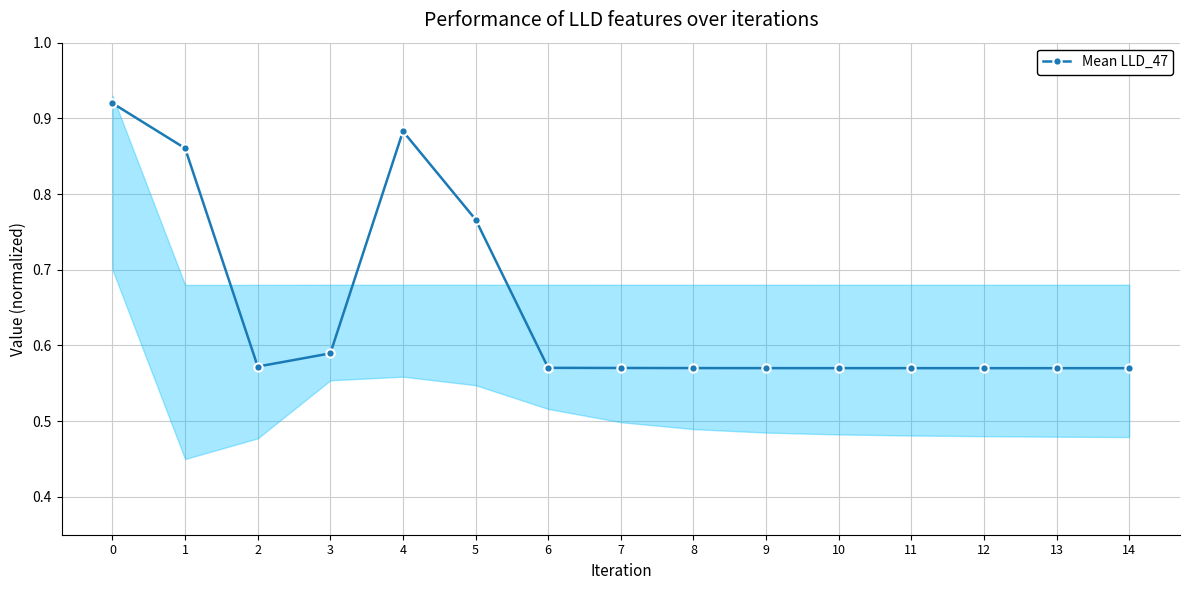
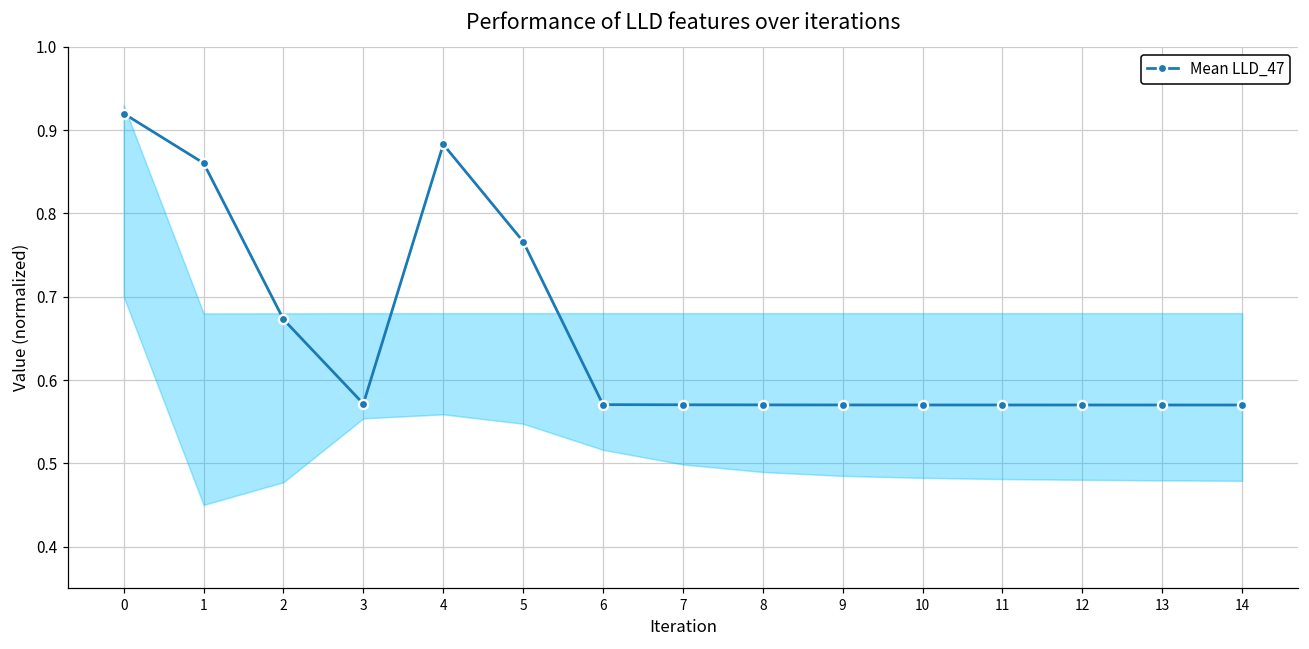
Mean LLD_47, 2: 0.57 -> 0.67
Mean LLD_47, 3: 0.59 -> 0.57
